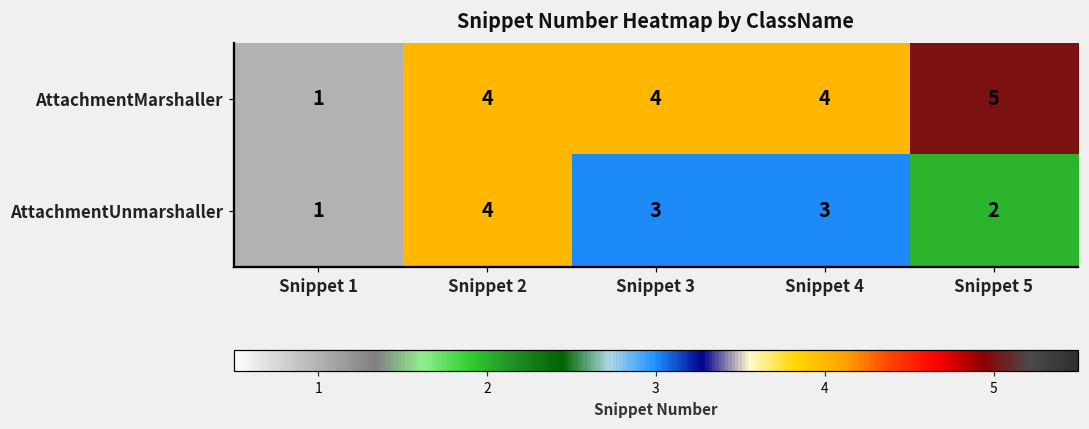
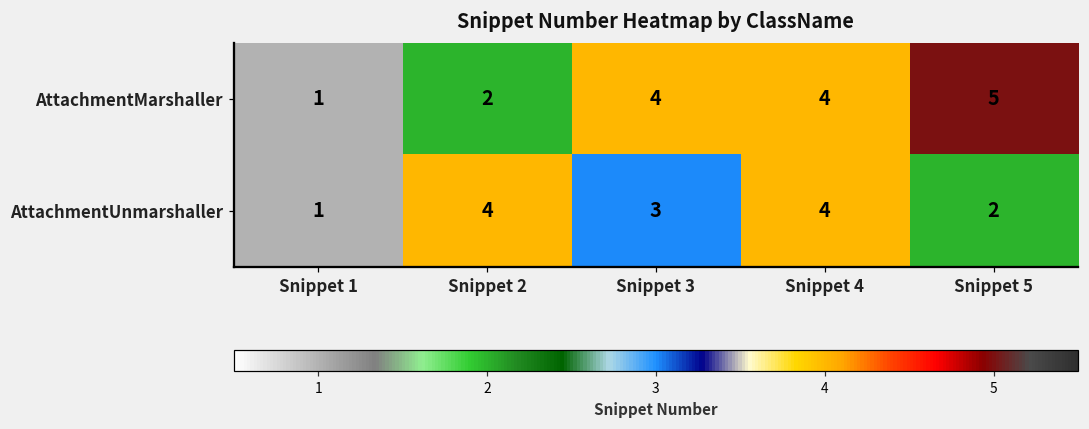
AttachmentMarshaller, Snippet 2: 4 -> 2
AttachmentUnmarshaller, Snippet 4: 3 -> 4
